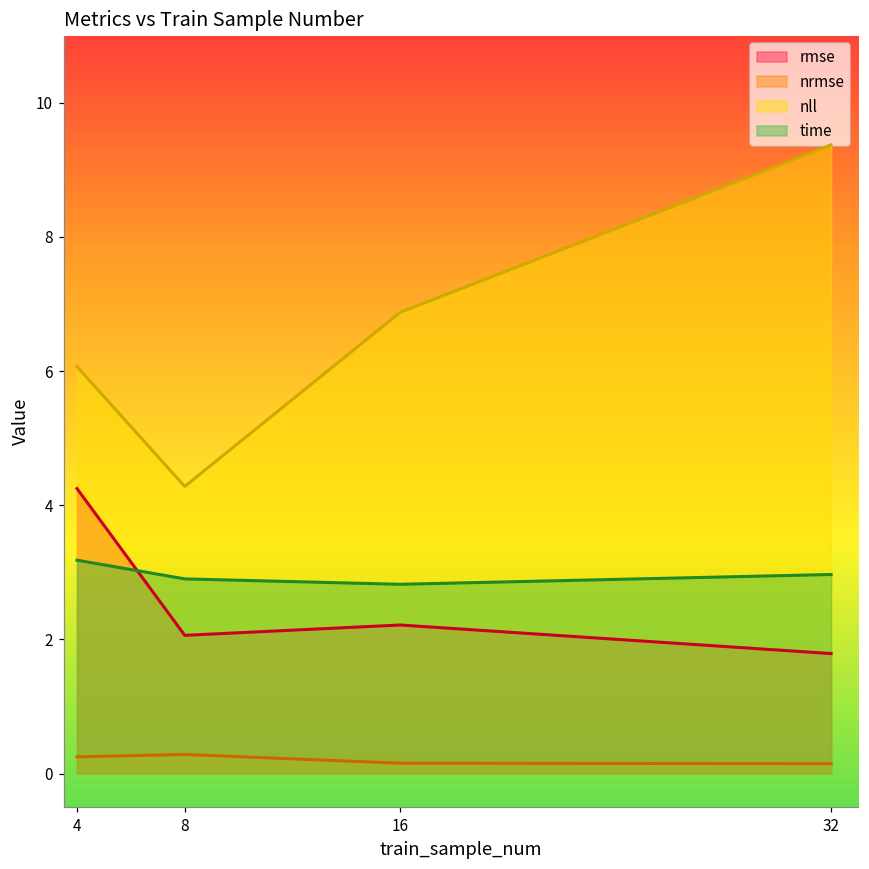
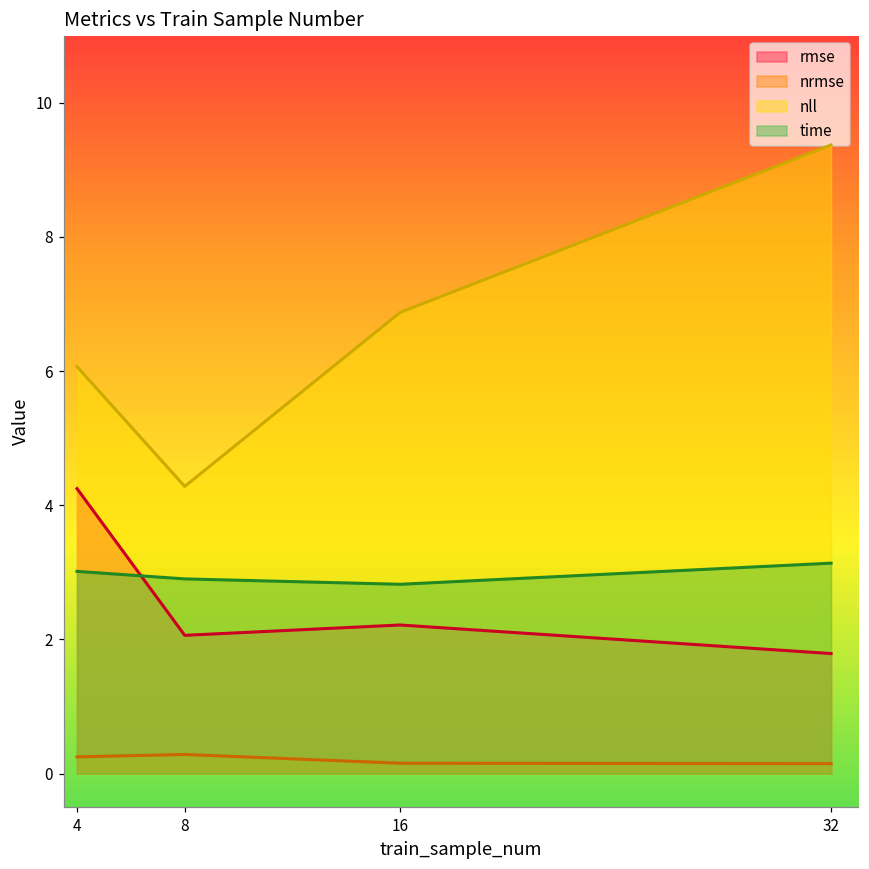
time, 4: 3.2 -> 3.0
time, 32: 3.0 -> 3.1
